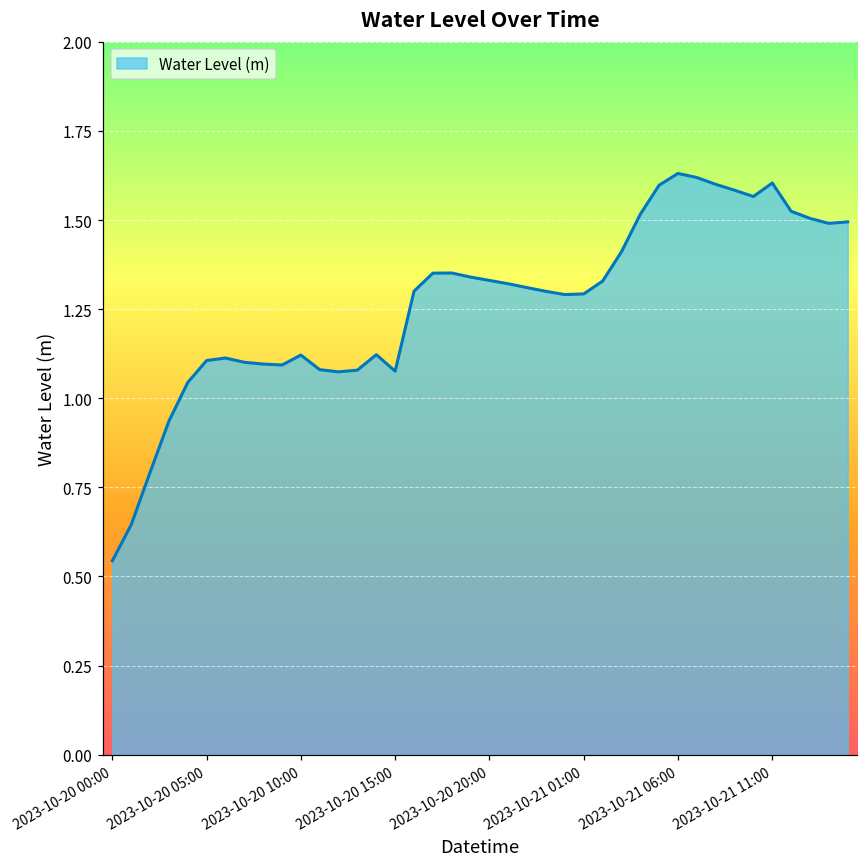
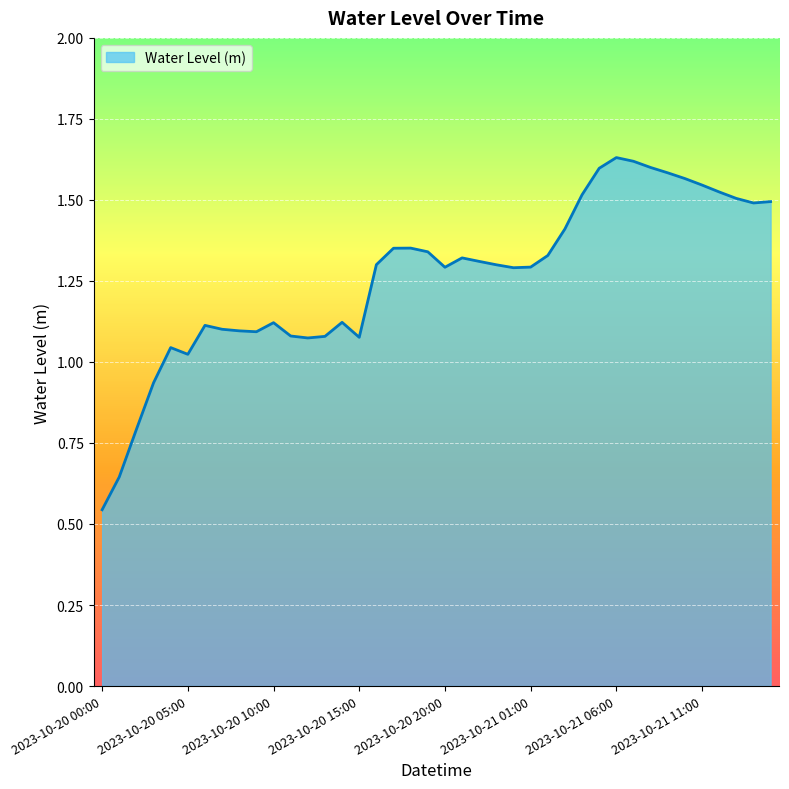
2023-10-20 05:00: 1.11 -> 1.02
2023-10-20 20:00: 1.33 -> 1.29
2023-10-21 11:00: 1.60 -> 1.55
